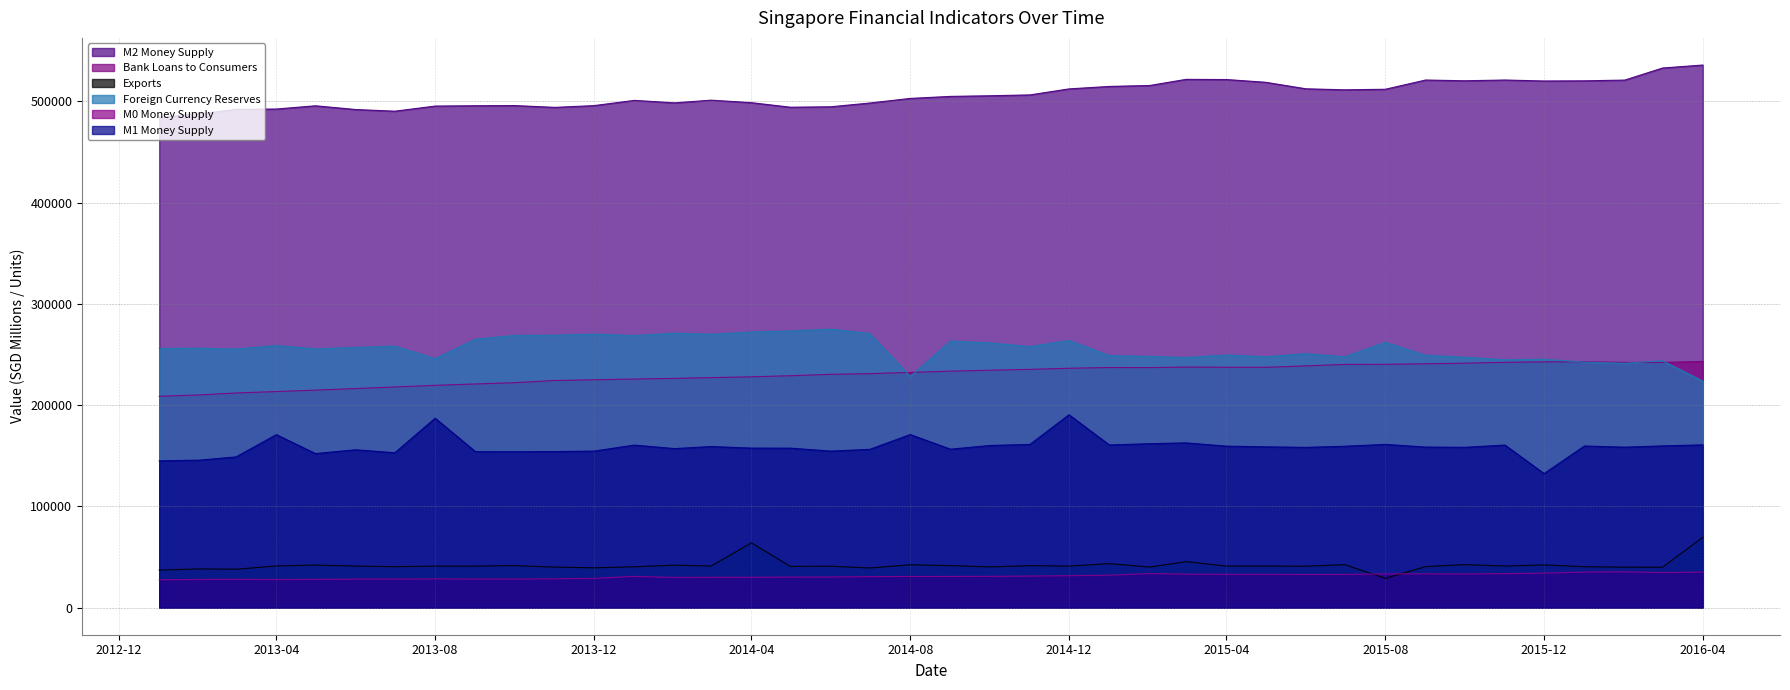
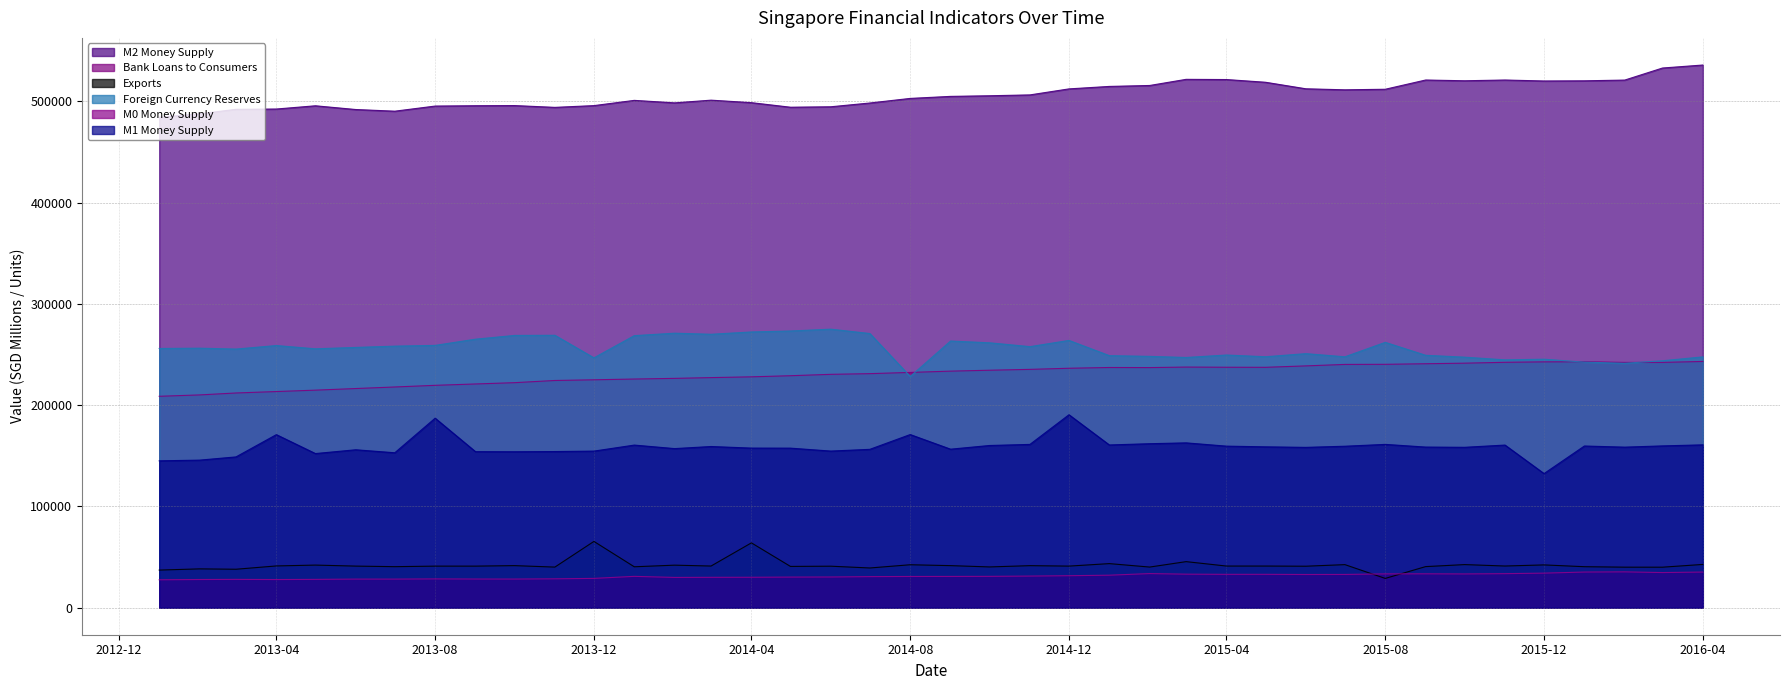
Foreign Currency Reserves, 2013-08: 246000 -> 259000
Exports, 2013-12: 39000 -> 65000
Foreign Currency Reserves, 2013-12: 270000 -> 247000
Exports, 2016-04: 69000 -> 43000
Foreign Currency Reserves, 2016-04: 224000 -> 248000
